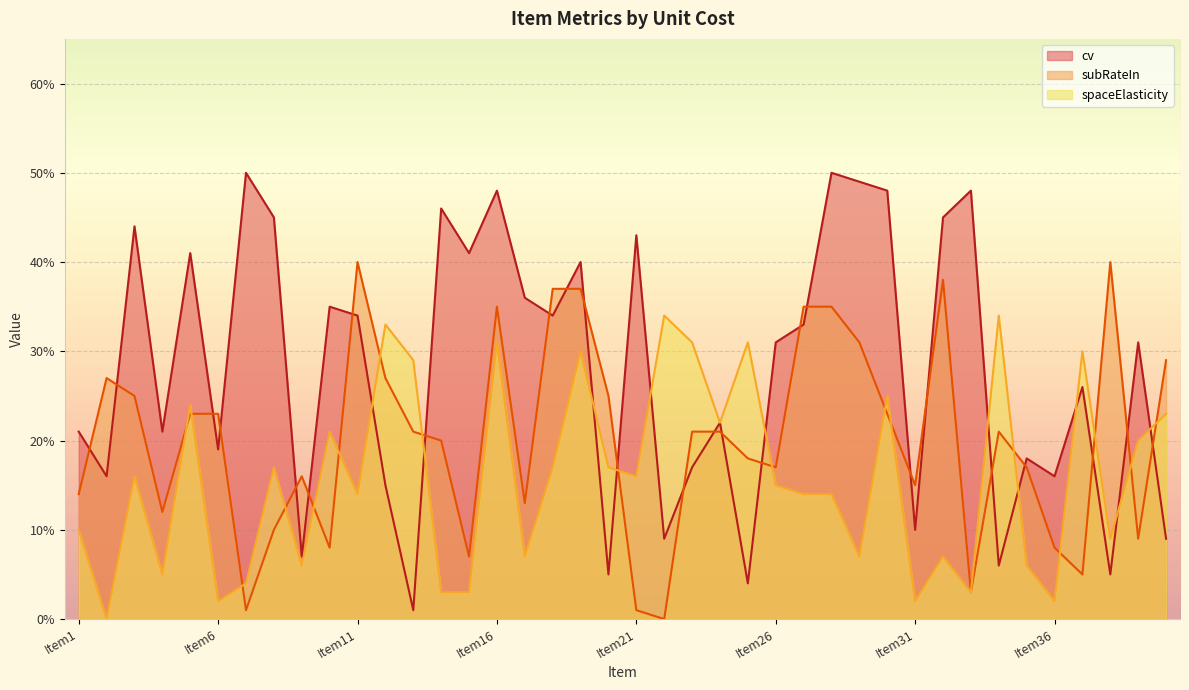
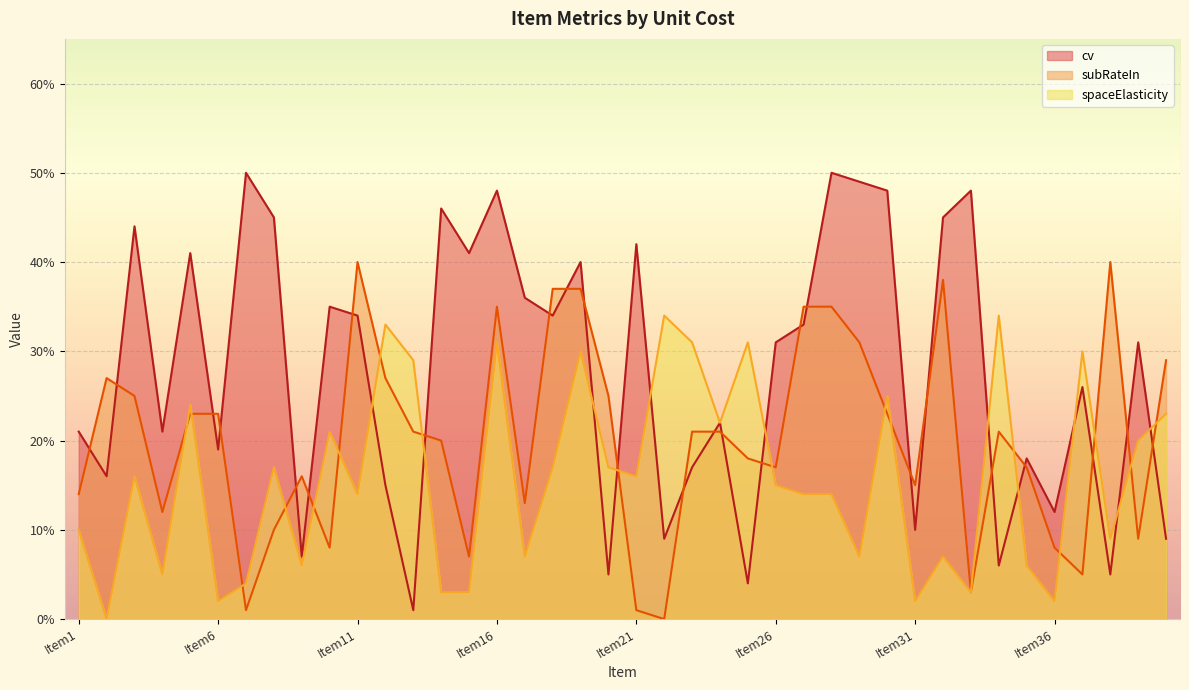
cv, Item21: 43% -> 42%
cv, Item36: 16% -> 12%
